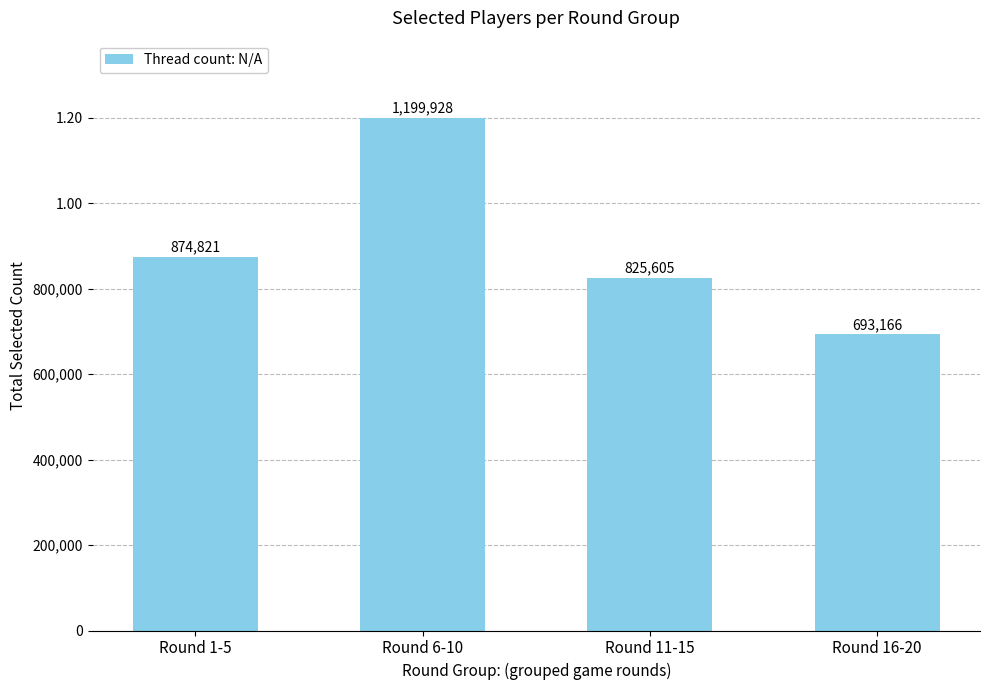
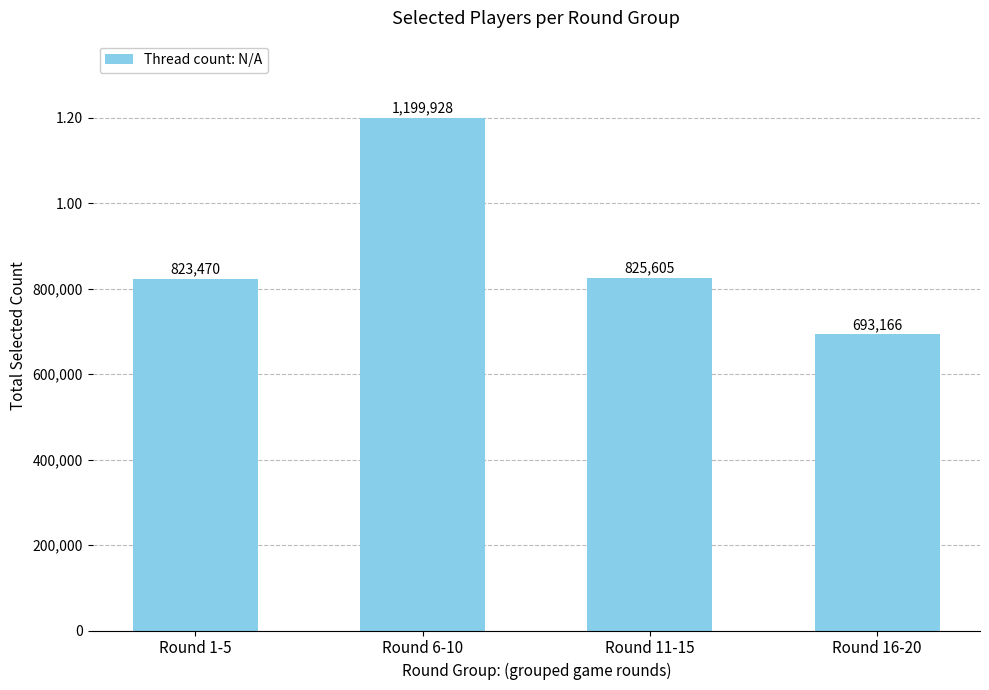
Round 1-5: 874,821 -> 823,470
